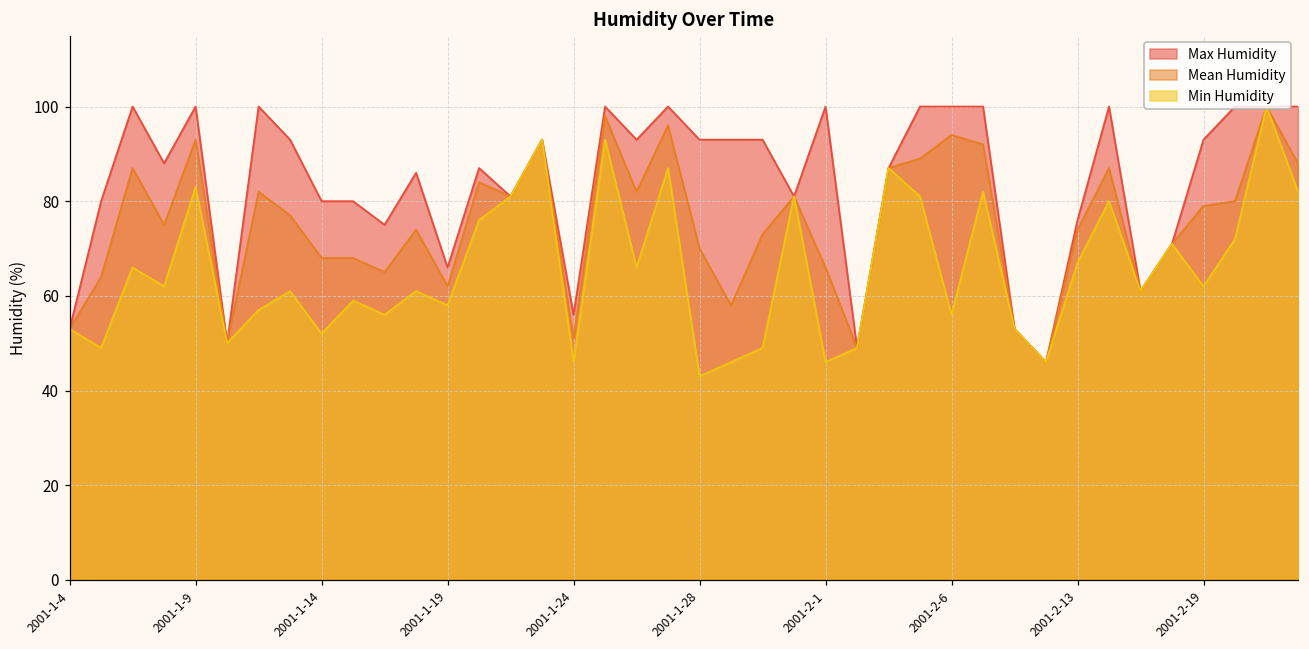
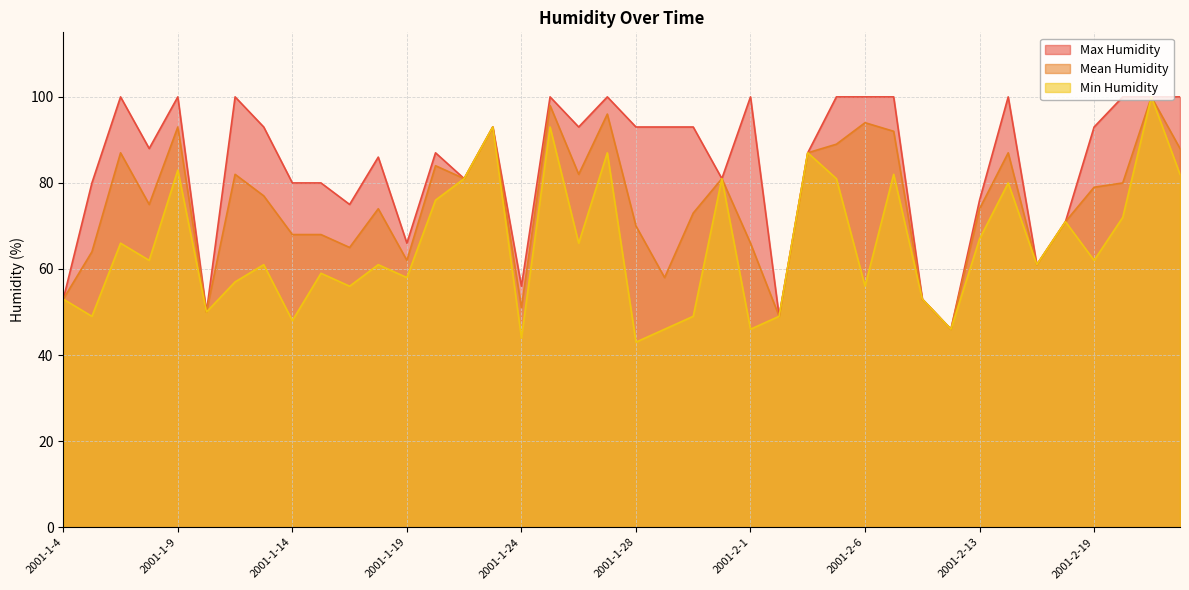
Min Humidity, 2001-1-14: 52 -> 48
Min Humidity, 2001-1-24: 46 -> 44
